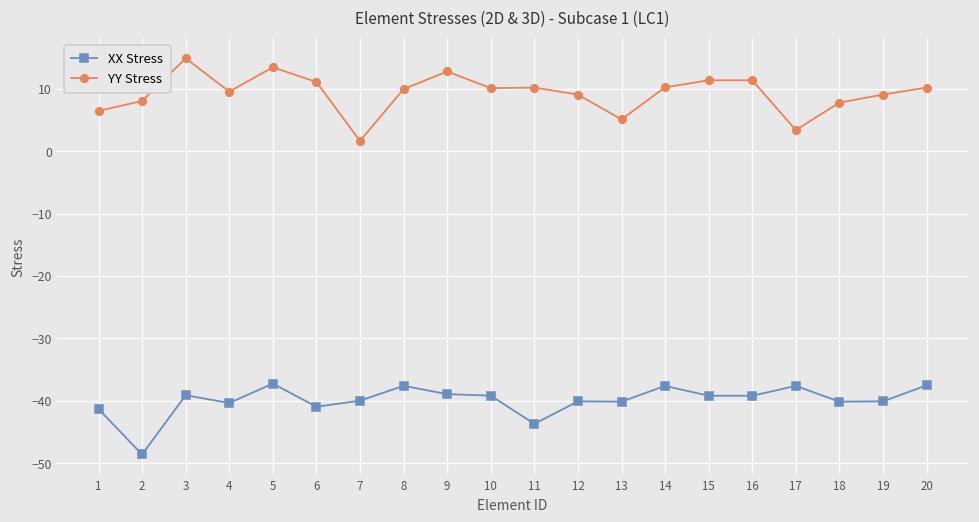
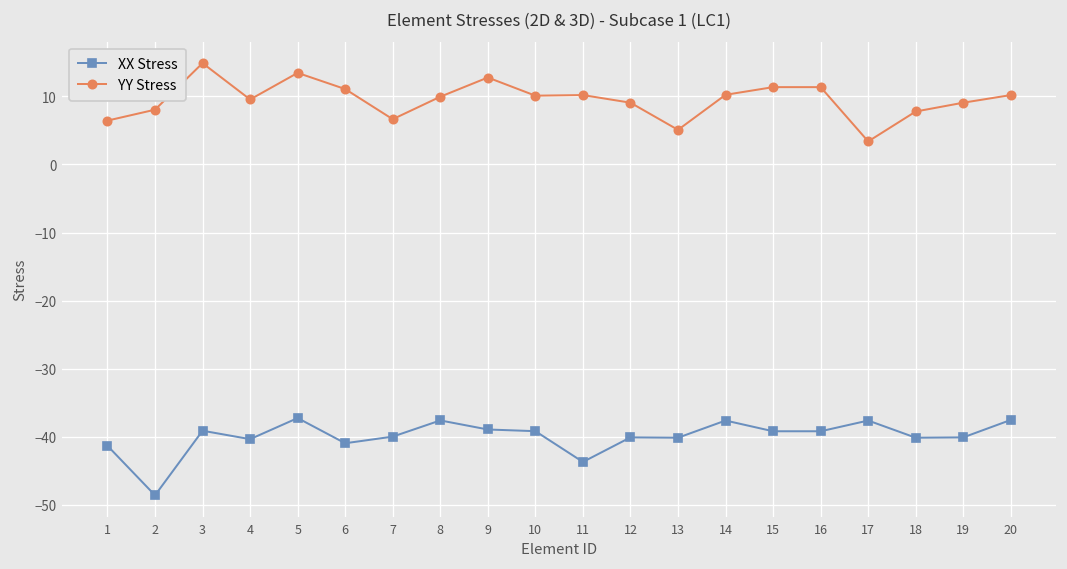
YY Stress, 7: 2 -> 7
